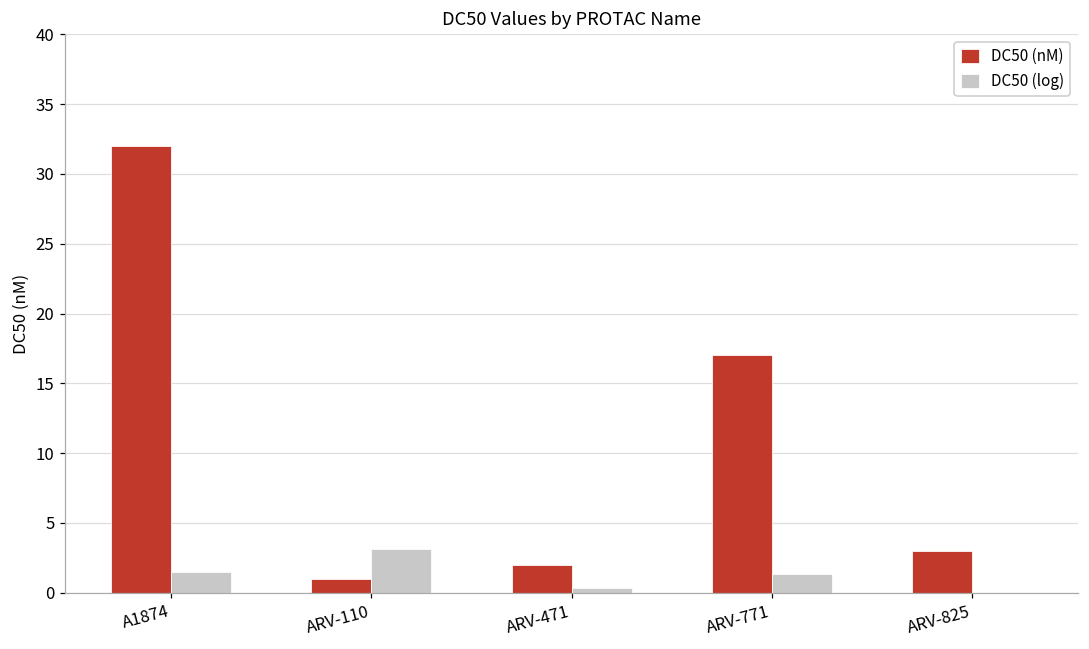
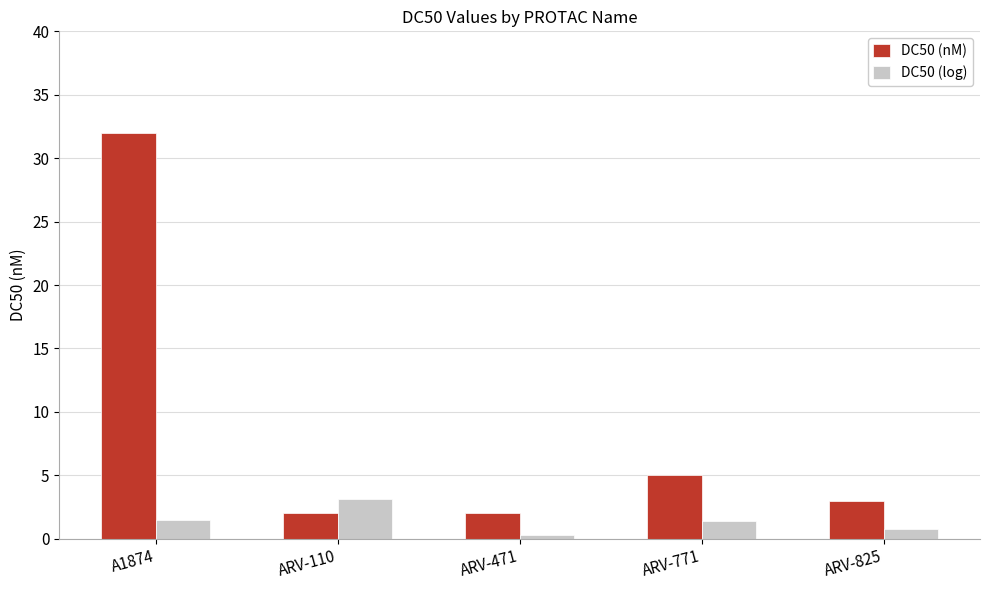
DC50 (nM), ARV-110: 1 -> 2
DC50 (nM), ARV-771: 17 -> 5
DC50 (log), ARV-825: 0.0 -> 0.8
